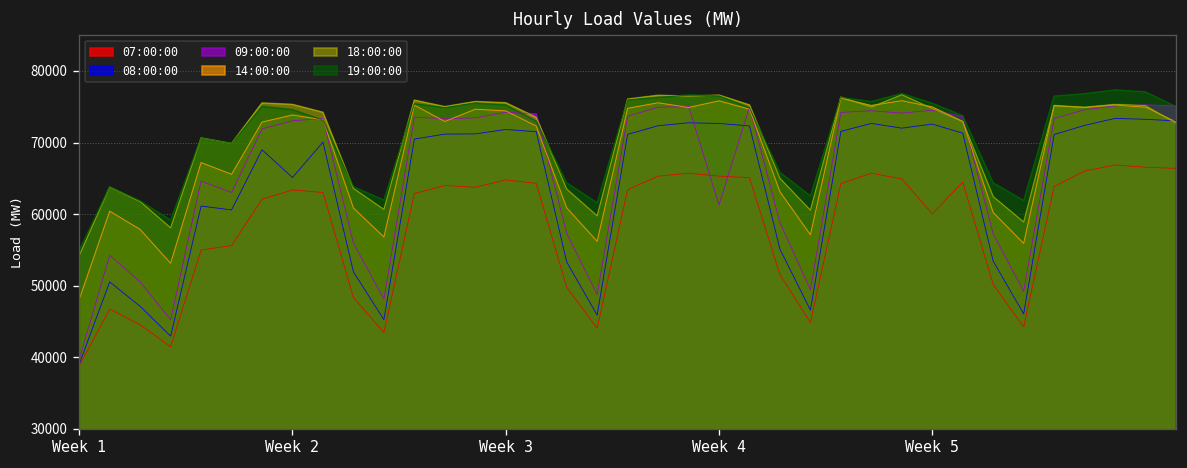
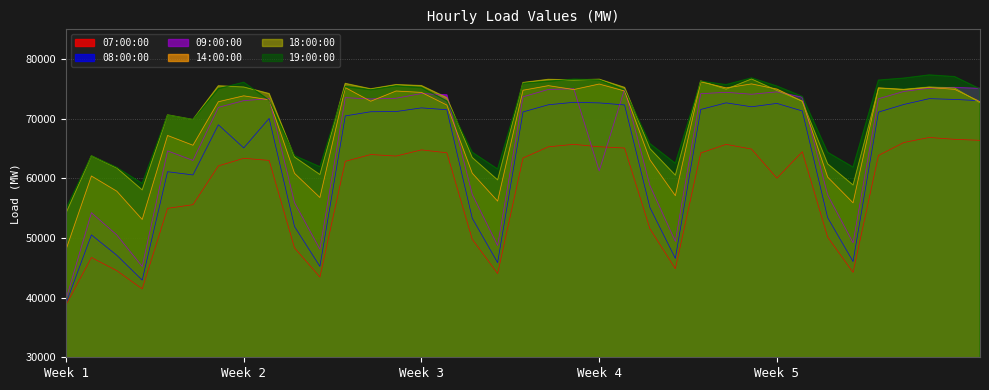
19:00:00, Week 2: 75000 -> 76000
